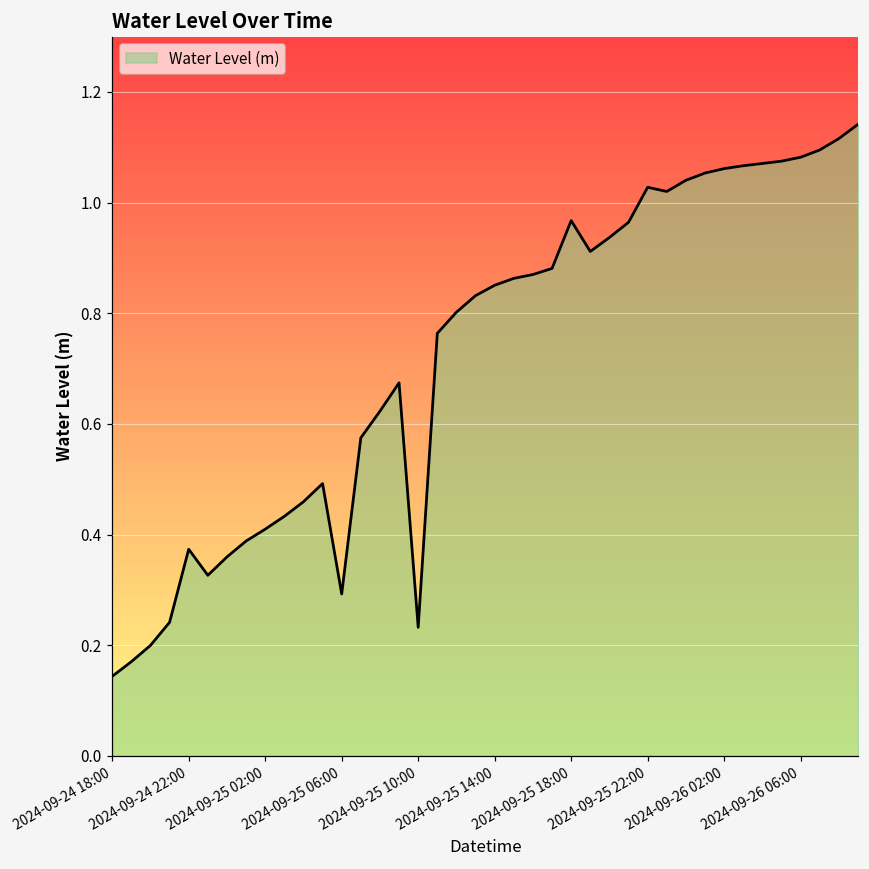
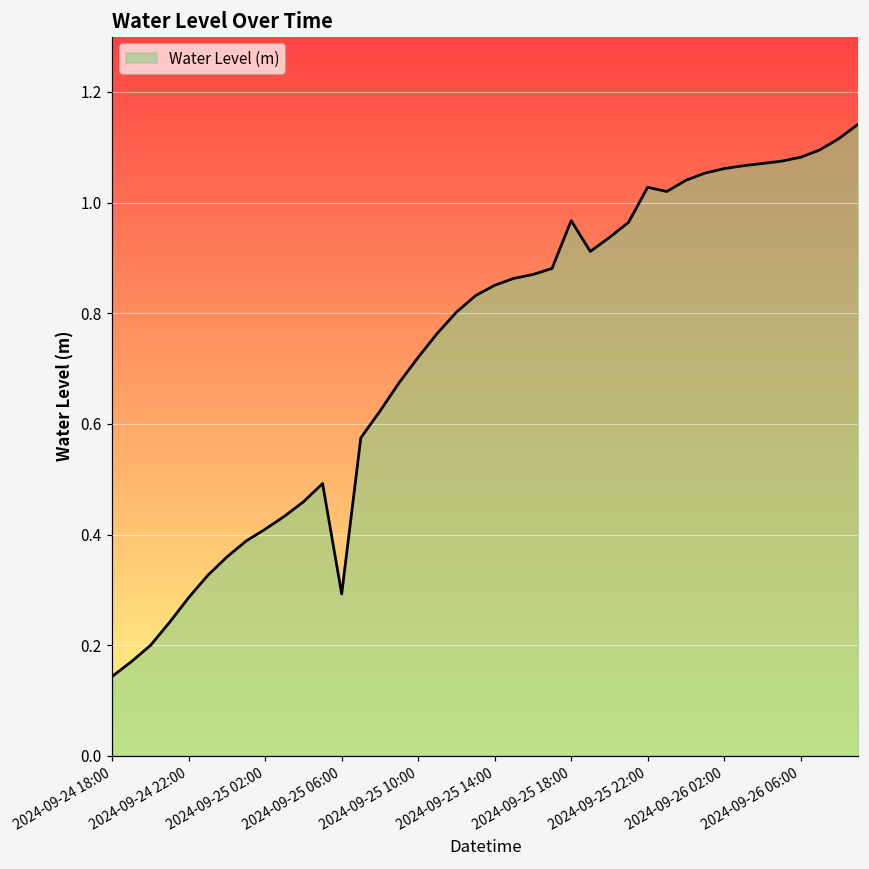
2024-09-24 22:00: 0.37 -> 0.29
2024-09-25 10:00: 0.23 -> 0.72
